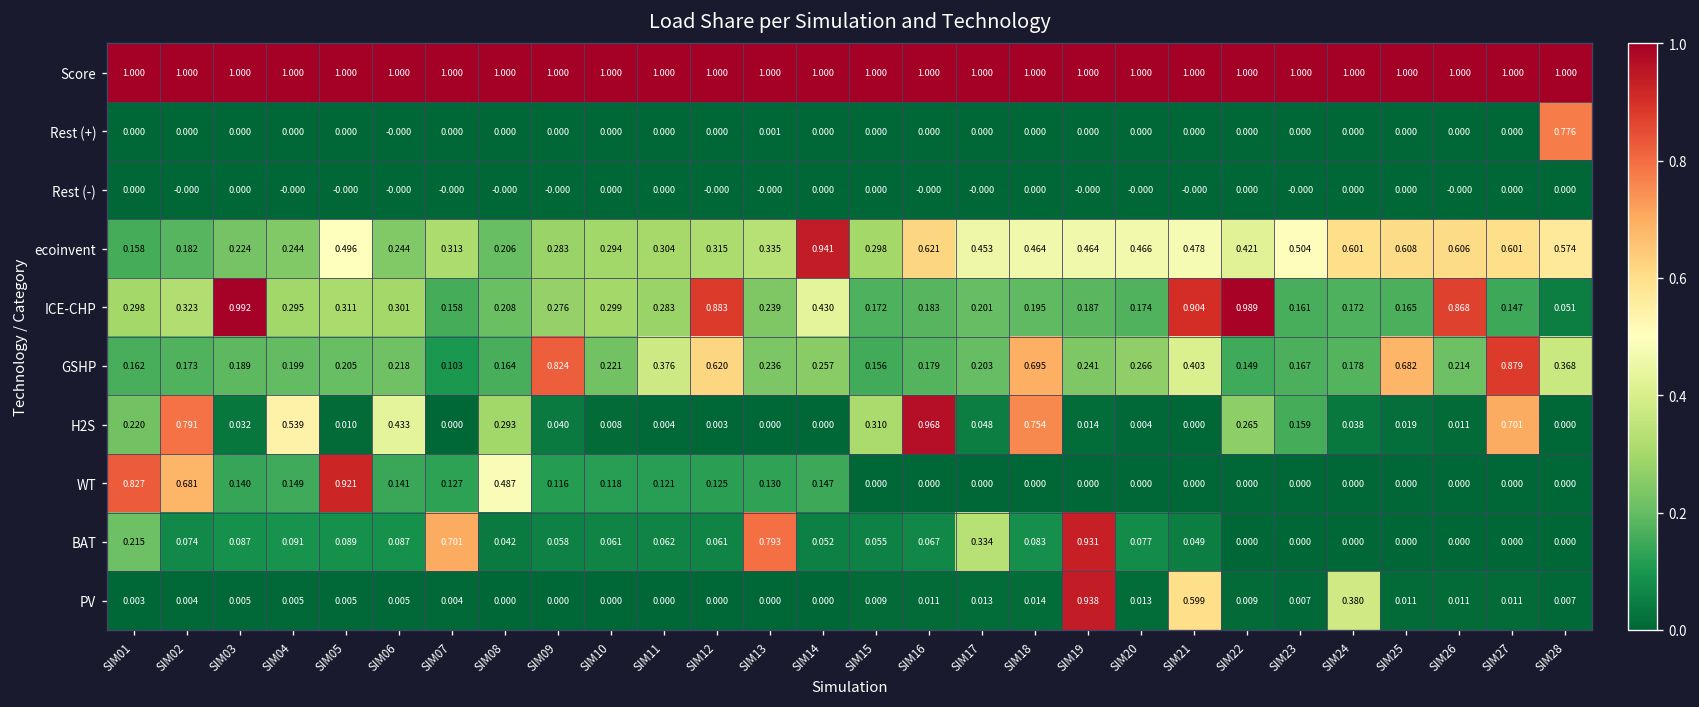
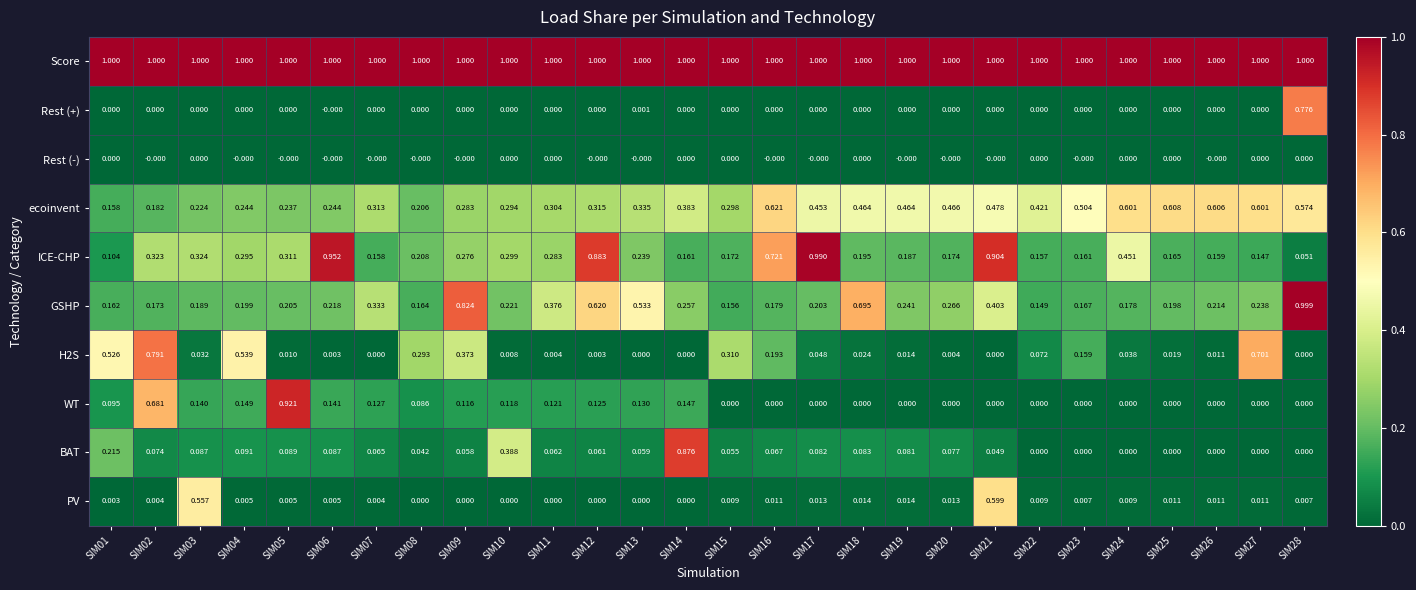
ecoinvent, SIM05: 0.496 -> 0.237
ecoinvent, SIM14: 0.941 -> 0.383
ICE-CHP, SIM01: 0.298 -> 0.104
ICE-CHP, SIM03: 0.992 -> 0.324
ICE-CHP, SIM06: 0.301 -> 0.952
ICE-CHP, SIM14: 0.430 -> 0.161
ICE-CHP, SIM16: 0.183 -> 0.721
ICE-CHP, SIM17: 0.201 -> 0.990
ICE-CHP, SIM22: 0.989 -> 0.157
ICE-CHP, SIM24: 0.172 -> 0.451
ICE-CHP, SIM26: 0.868 -> 0.159
GSHP, SIM07: 0.103 -> 0.333
GSHP, SIM13: 0.236 -> 0.533
GSHP, SIM25: 0.682 -> 0.198
GSHP, SIM27: 0.879 -> 0.238
GSHP, SIM28: 0.368 -> 0.999
H2S, SIM01: 0.220 -> 0.526
H2S, SIM06: 0.433 -> 0.003
H2S, SIM09: 0.040 -> 0.373
H2S, SIM16: 0.968 -> 0.193
H2S, SIM18: 0.754 -> 0.024
H2S, SIM22: 0.265 -> 0.072
WT, SIM01: 0.827 -> 0.095
WT, SIM08: 0.487 -> 0.086
BAT, SIM07: 0.701 -> 0.065
BAT, SIM10: 0.061 -> 0.388
BAT, SIM13: 0.793 -> 0.059
BAT, SIM14: 0.052 -> 0.876
BAT, SIM17: 0.334 -> 0.082
BAT, SIM19: 0.931 -> 0.081
PV, SIM03: 0.005 -> 0.557
PV, SIM19: 0.938 -> 0.014
PV, SIM24: 0.380 -> 0.009
